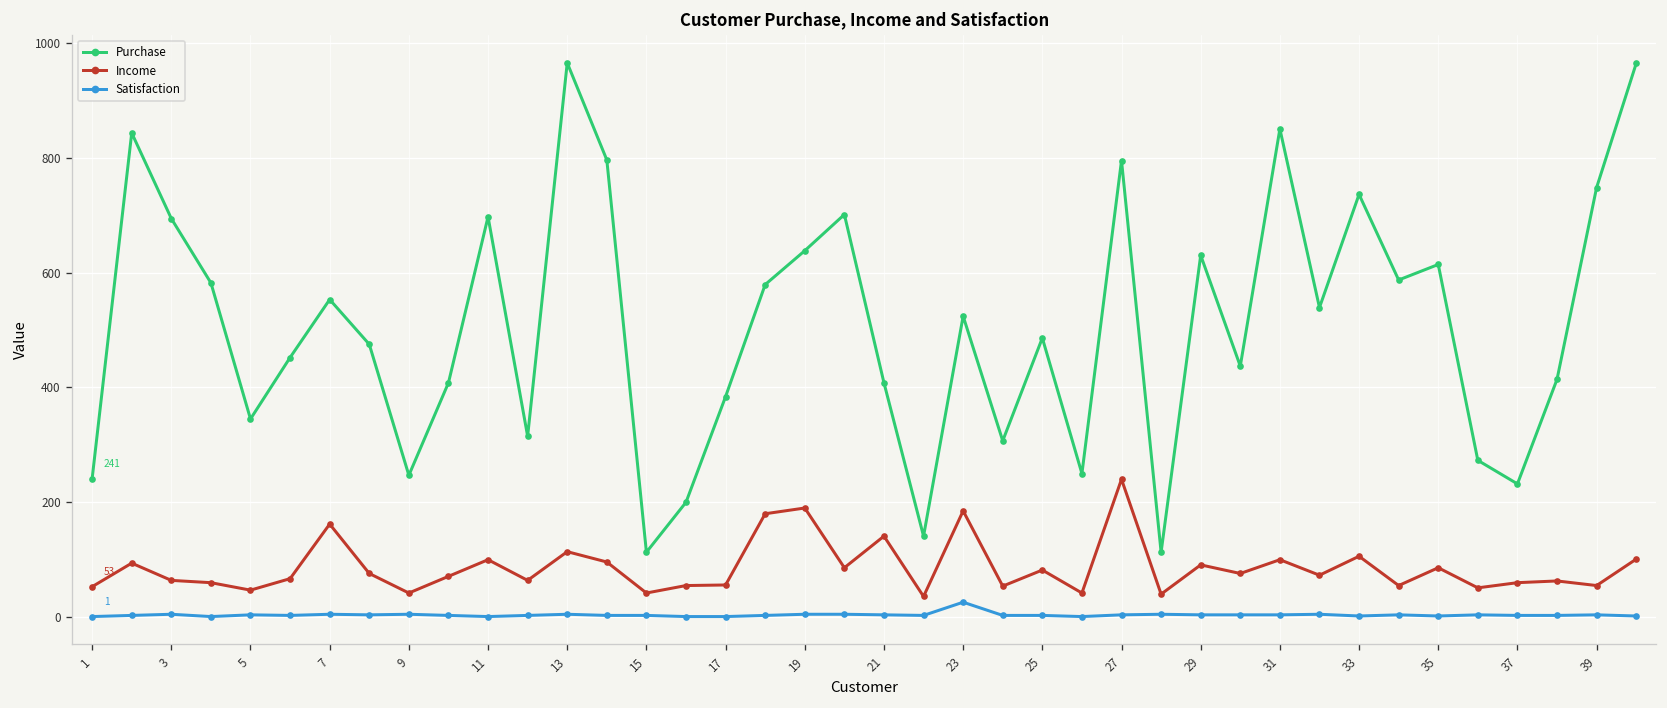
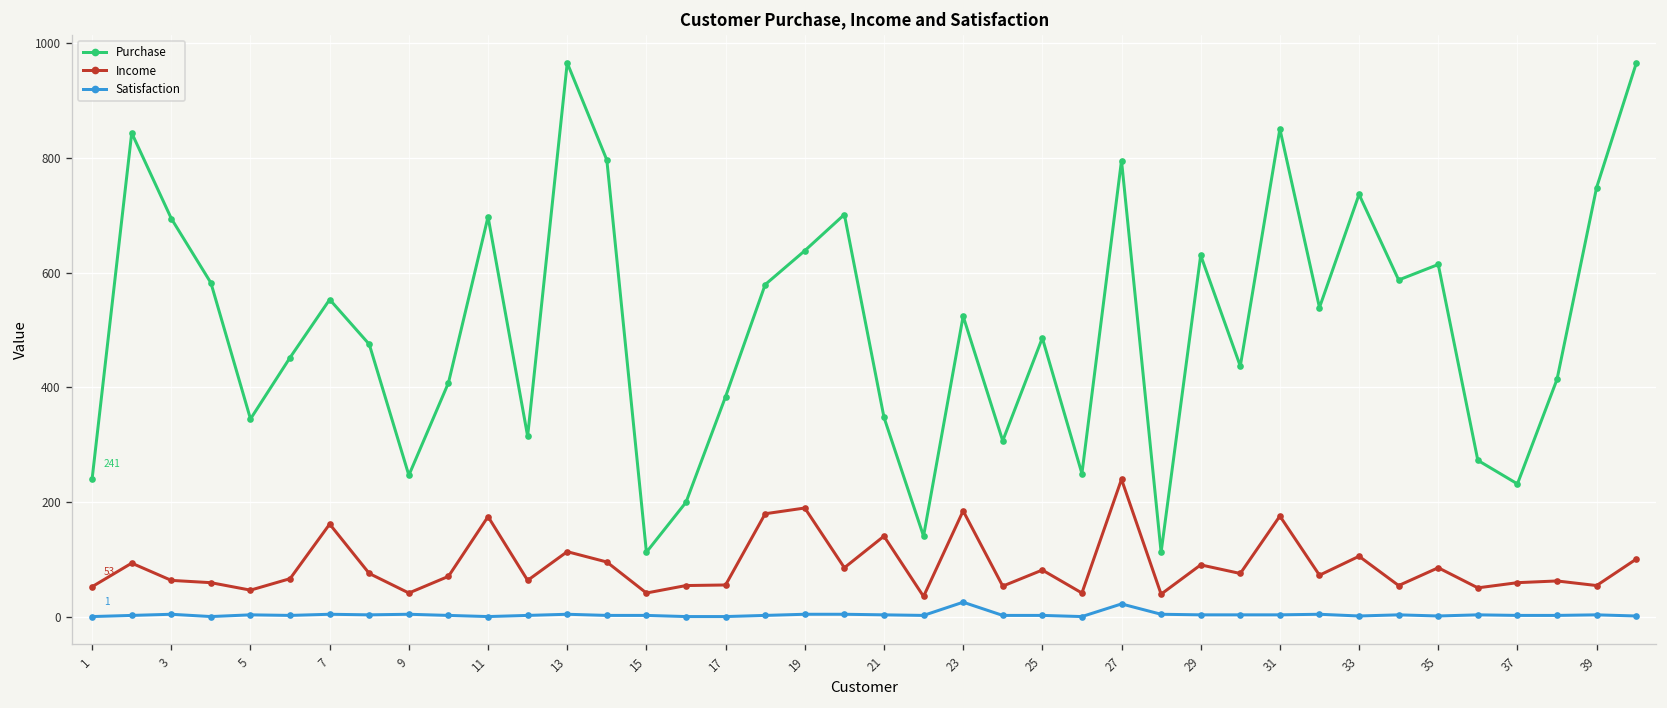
Income, 11: 100 -> 180
Purchase, 21: 410 -> 350
Satisfaction, 27: 0 -> 20
Income, 31: 100 -> 180
